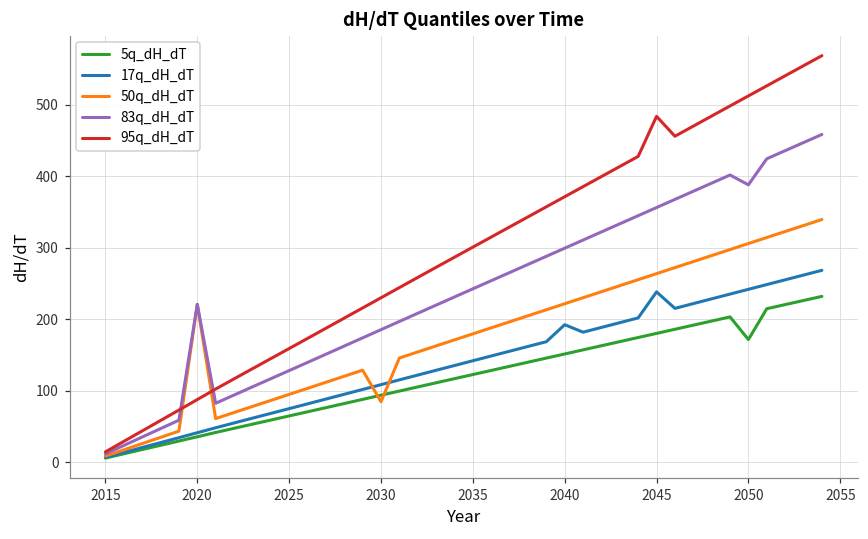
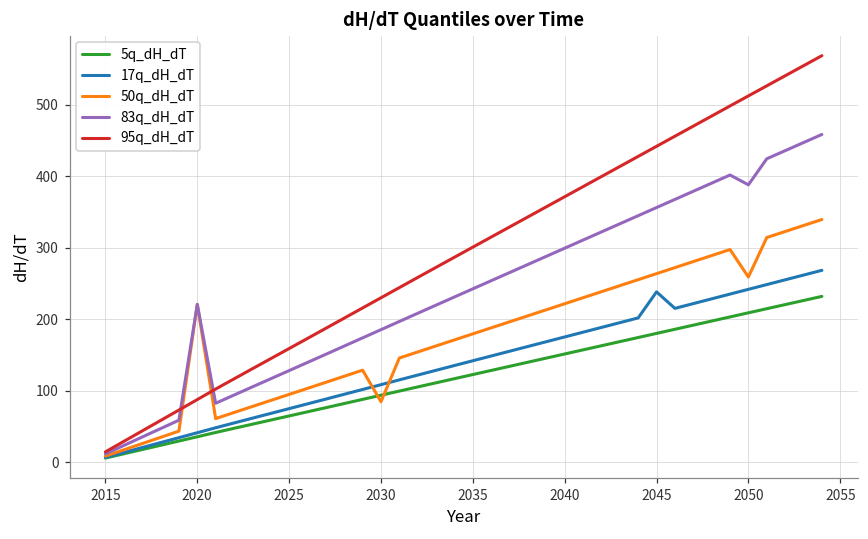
17q_dH_dT, 2040: 190 -> 180
95q_dH_dT, 2045: 480 -> 440
5q_dH_dT, 2050: 170 -> 210
50q_dH_dT, 2050: 310 -> 260
